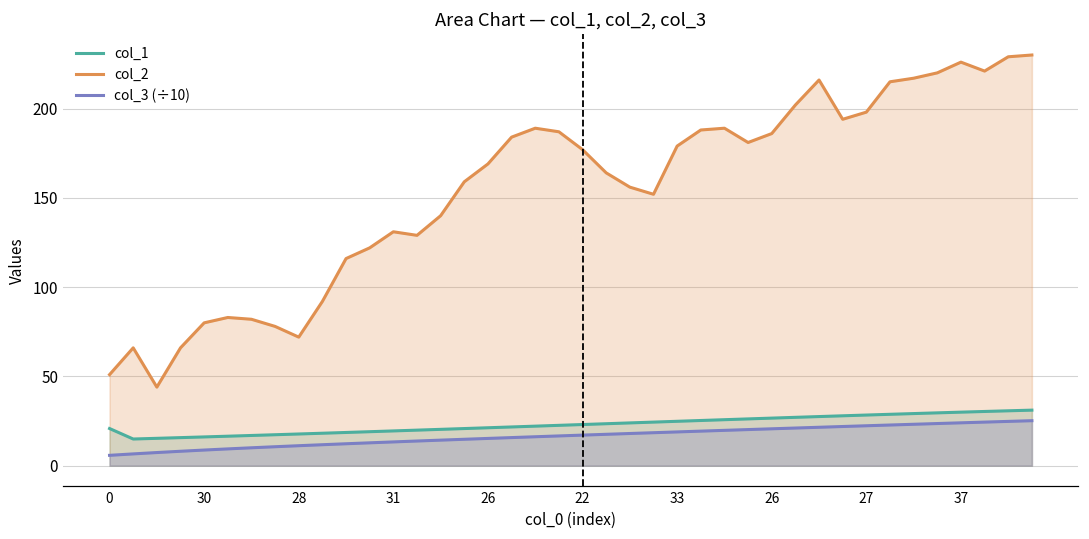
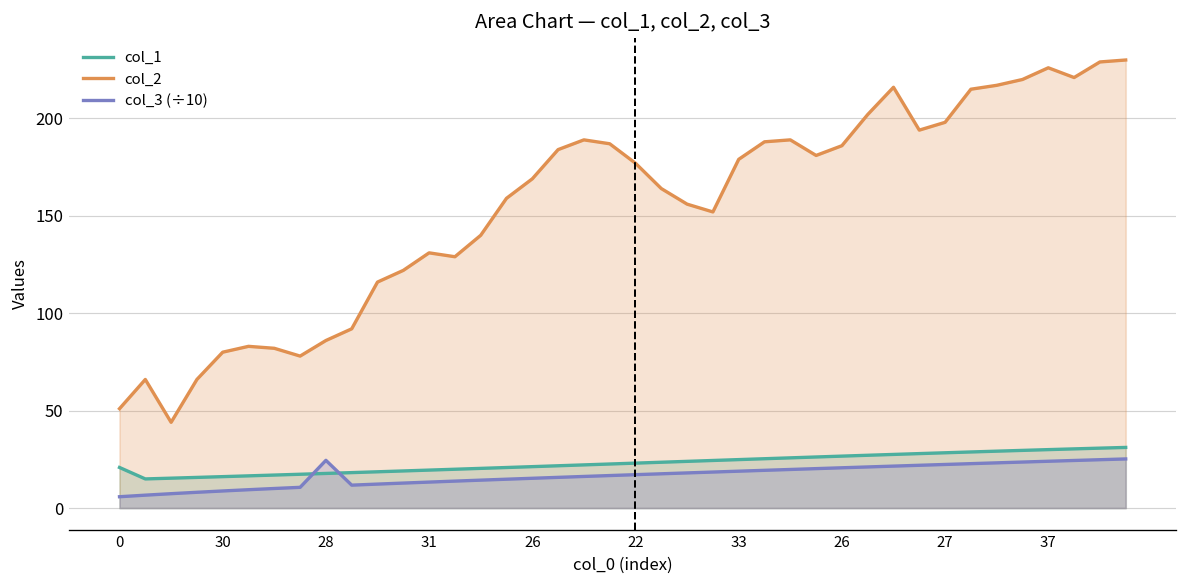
col_2, 28: 72 -> 86
col_3 (÷10), 28: 11 -> 24
